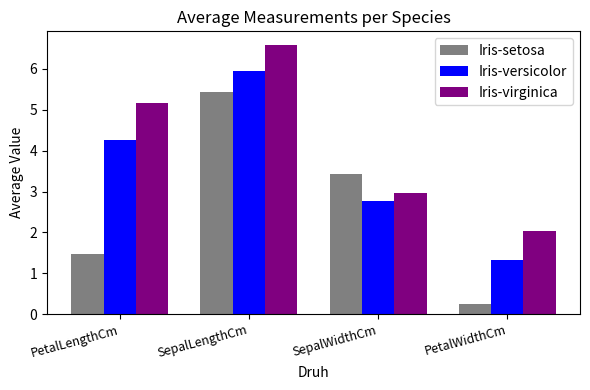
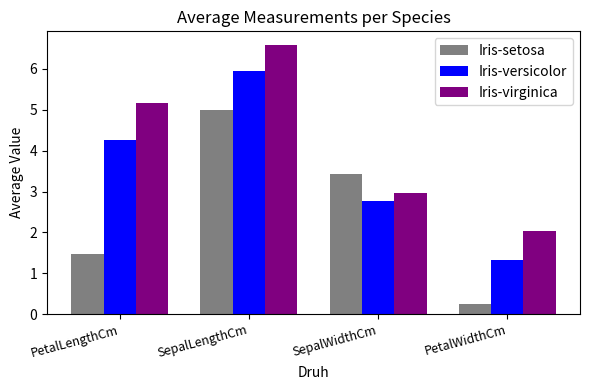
Iris-setosa, SepalLengthCm: 5.4 -> 5.0
